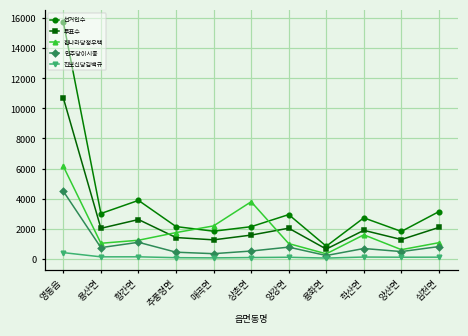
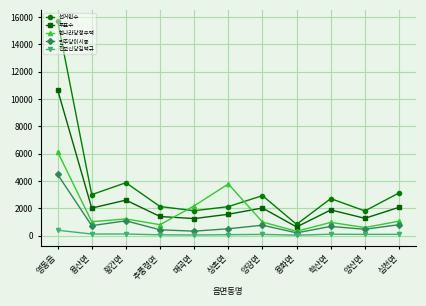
한나라당정우택, 추풍령면: 1700 -> 800
한나라당정우택, 학산면: 1600 -> 1000
